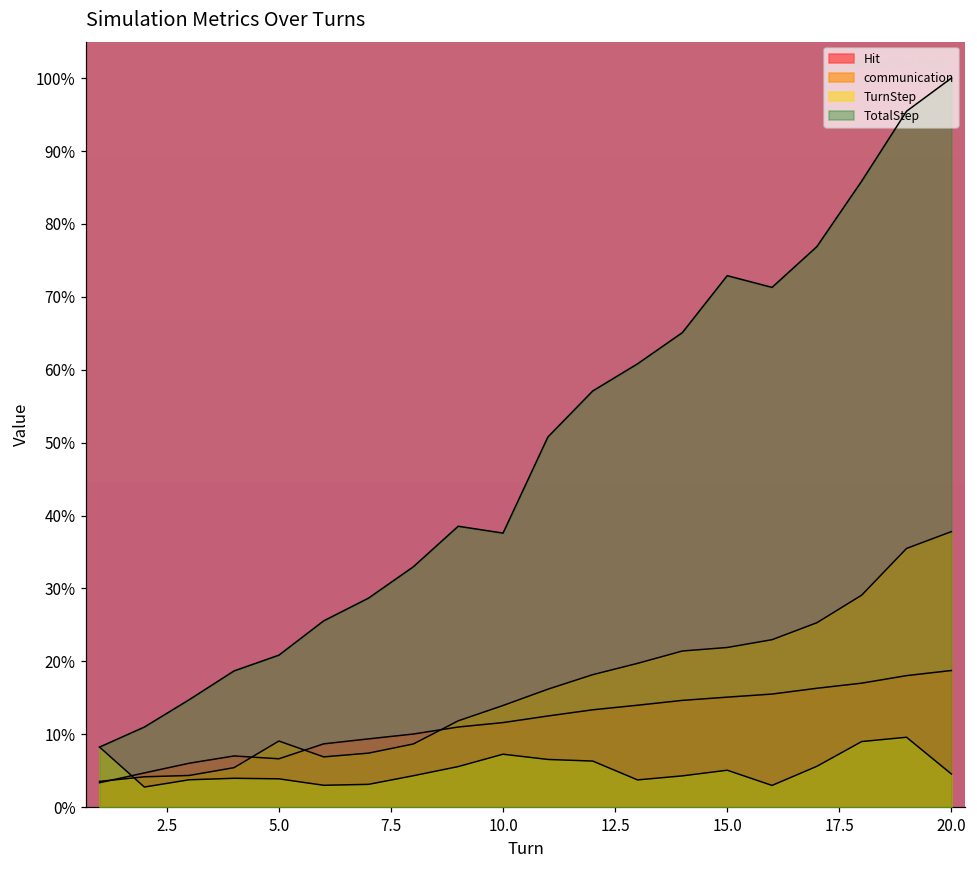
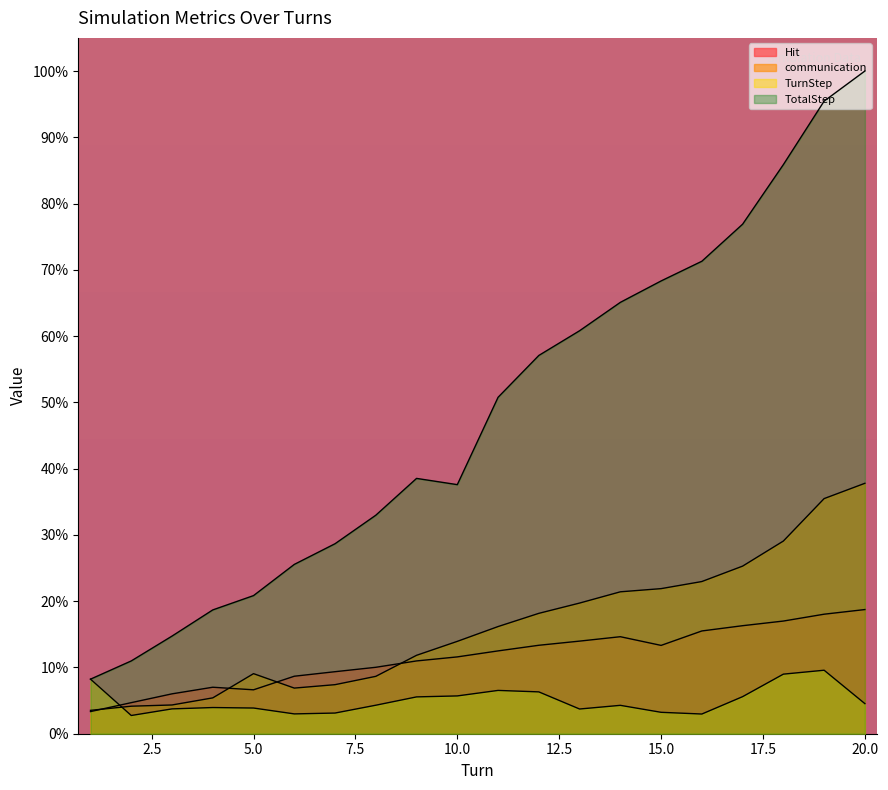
TurnStep, 10.0: 7% -> 6%
Hit, 15.0: 15% -> 13%
TurnStep, 15.0: 5% -> 3%
TotalStep, 15.0: 73% -> 68%
